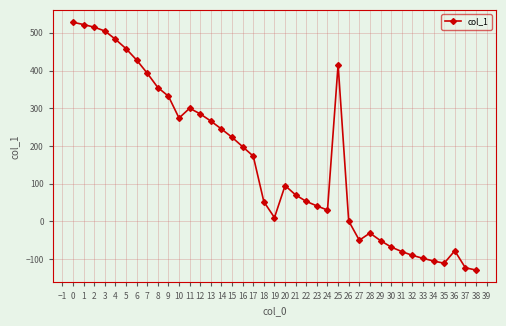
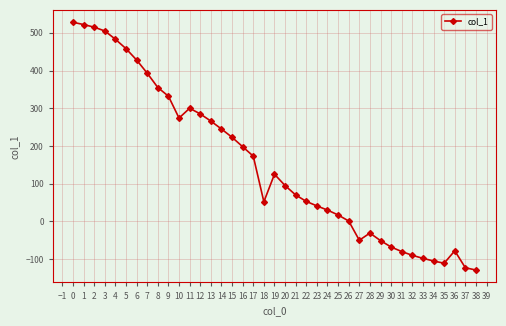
19: 10 -> 130
25: 420 -> 20
